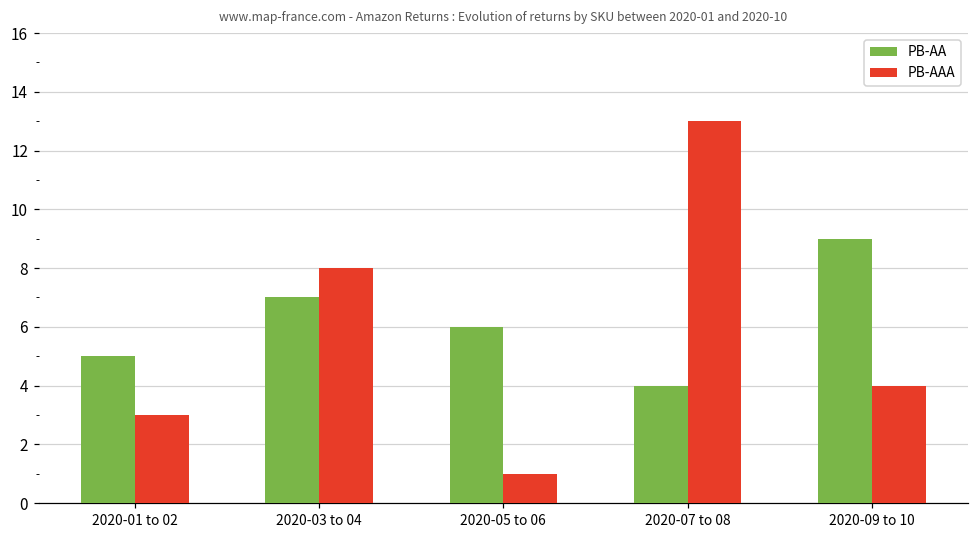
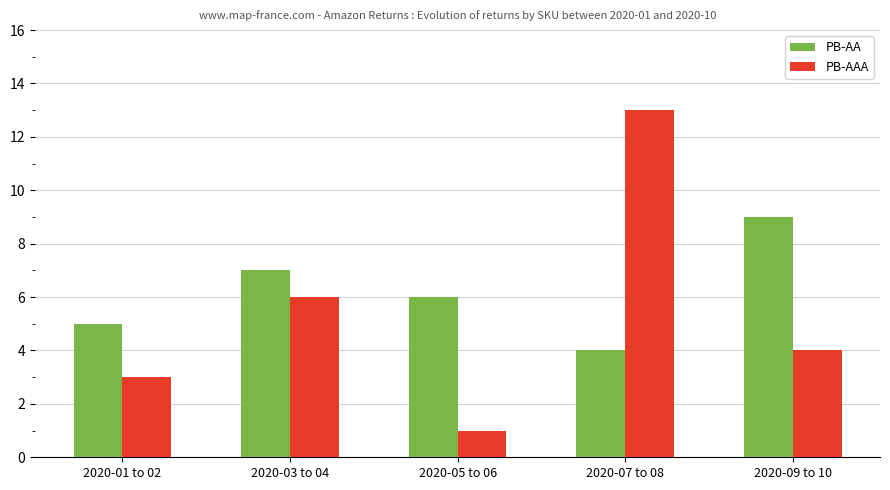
PB-AAA, 2020-03 to 04: 8 -> 6
